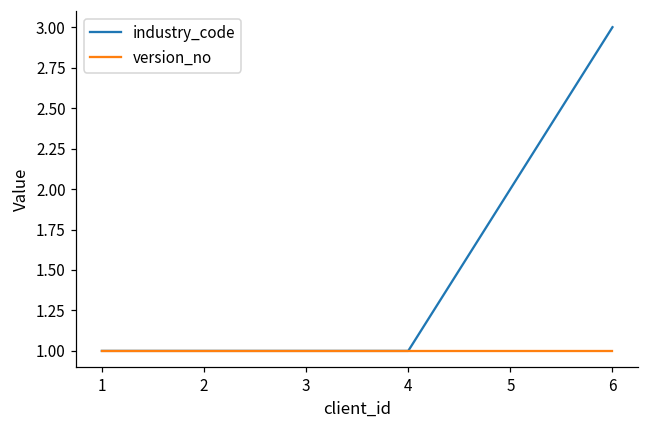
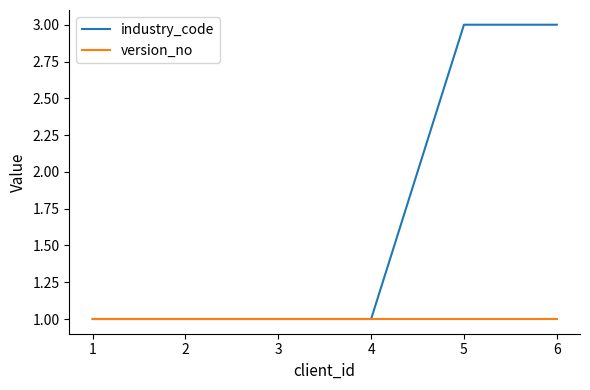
industry_code, 5: 2 -> 3
